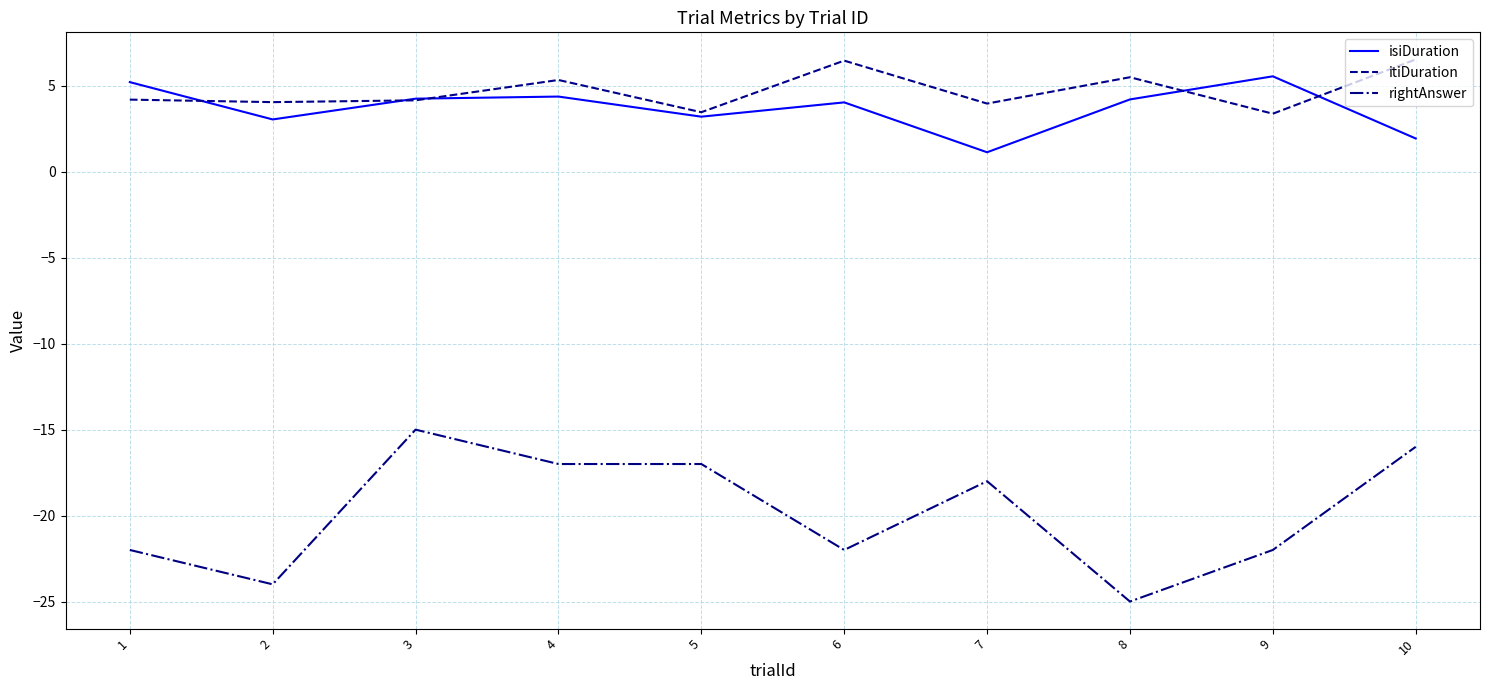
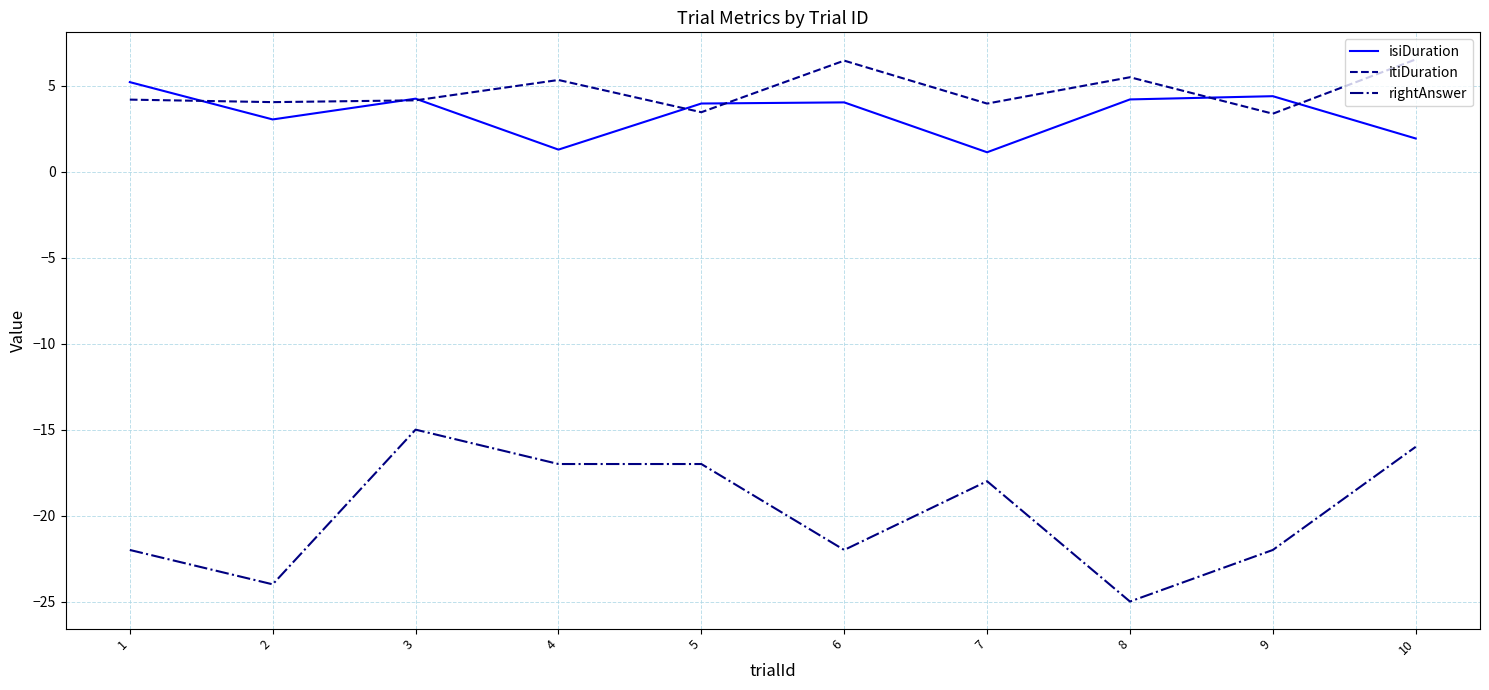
isiDuration, 4: 4.4 -> 1.3
isiDuration, 5: 3.2 -> 4.0
isiDuration, 9: 5.6 -> 4.4
